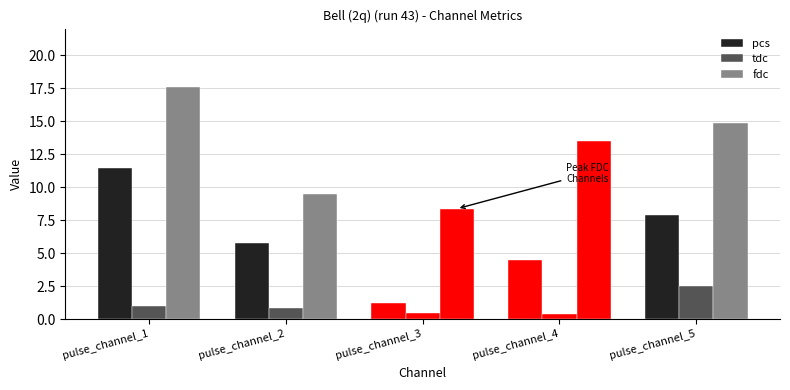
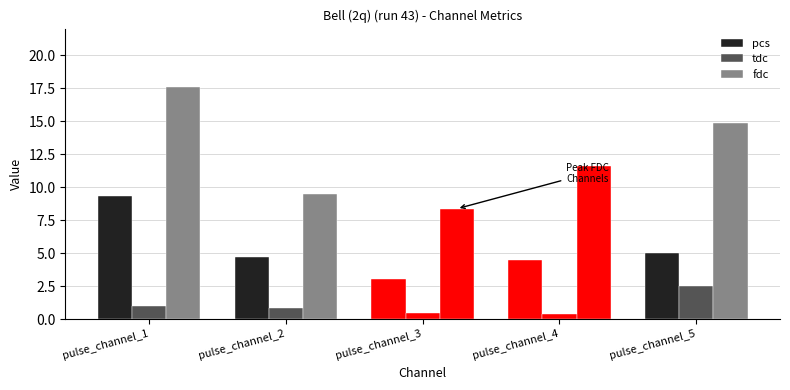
pcs, pulse_channel_1: 11.5 -> 9.3
pcs, pulse_channel_2: 5.7 -> 4.7
pcs, pulse_channel_3: 1.2 -> 3.1
fdc, pulse_channel_4: 13.5 -> 11.6
pcs, pulse_channel_5: 7.9 -> 5.0
